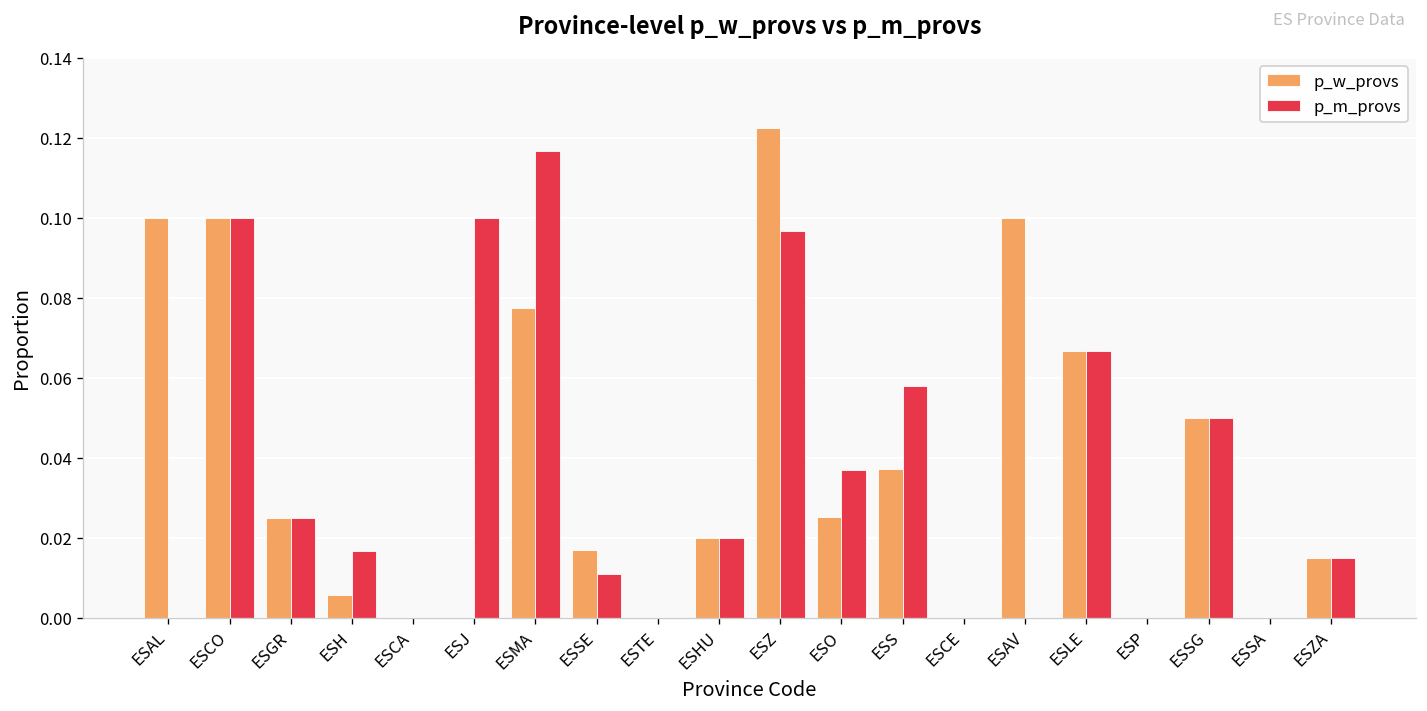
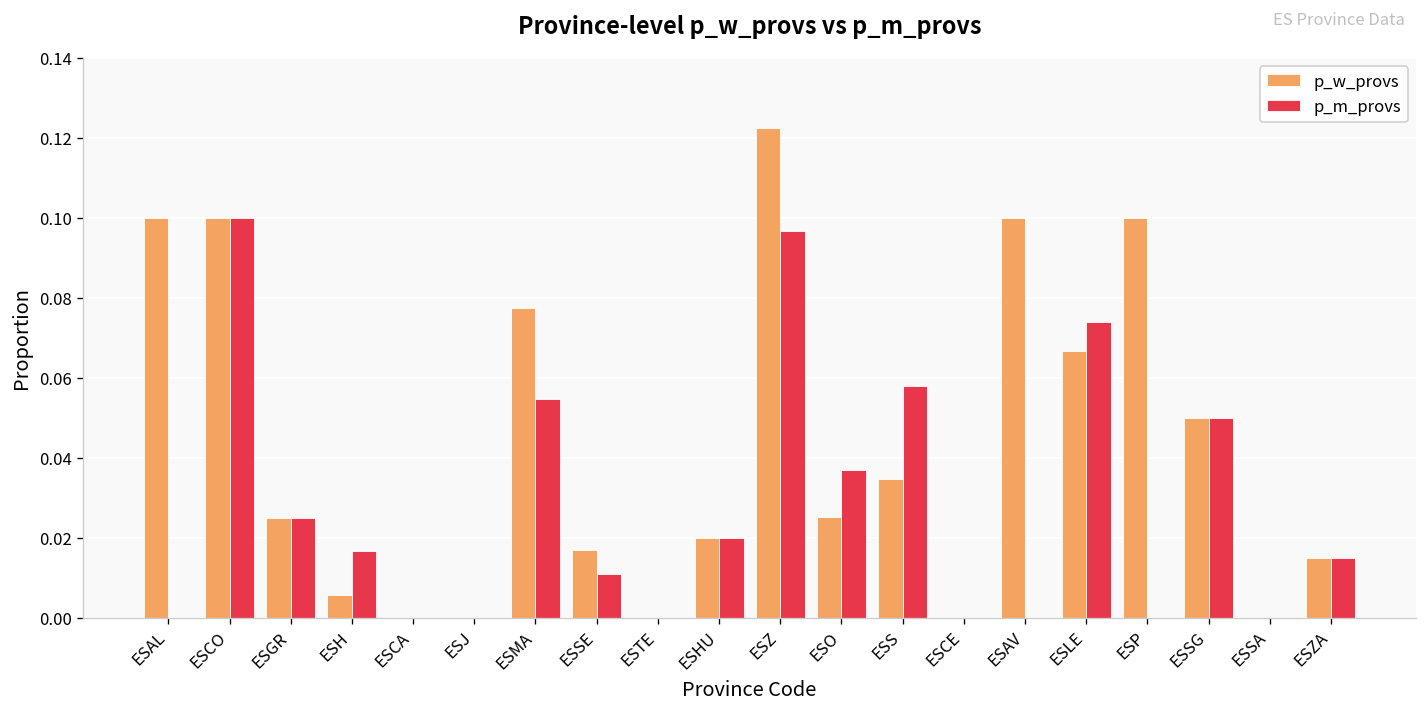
p_m_provs, ESJ: 0.1 -> 0.0
p_m_provs, ESMA: 0.117 -> 0.055
p_w_provs, ESS: 0.037 -> 0.035
p_m_provs, ESLE: 0.067 -> 0.074
p_w_provs, ESP: 0.0 -> 0.1
